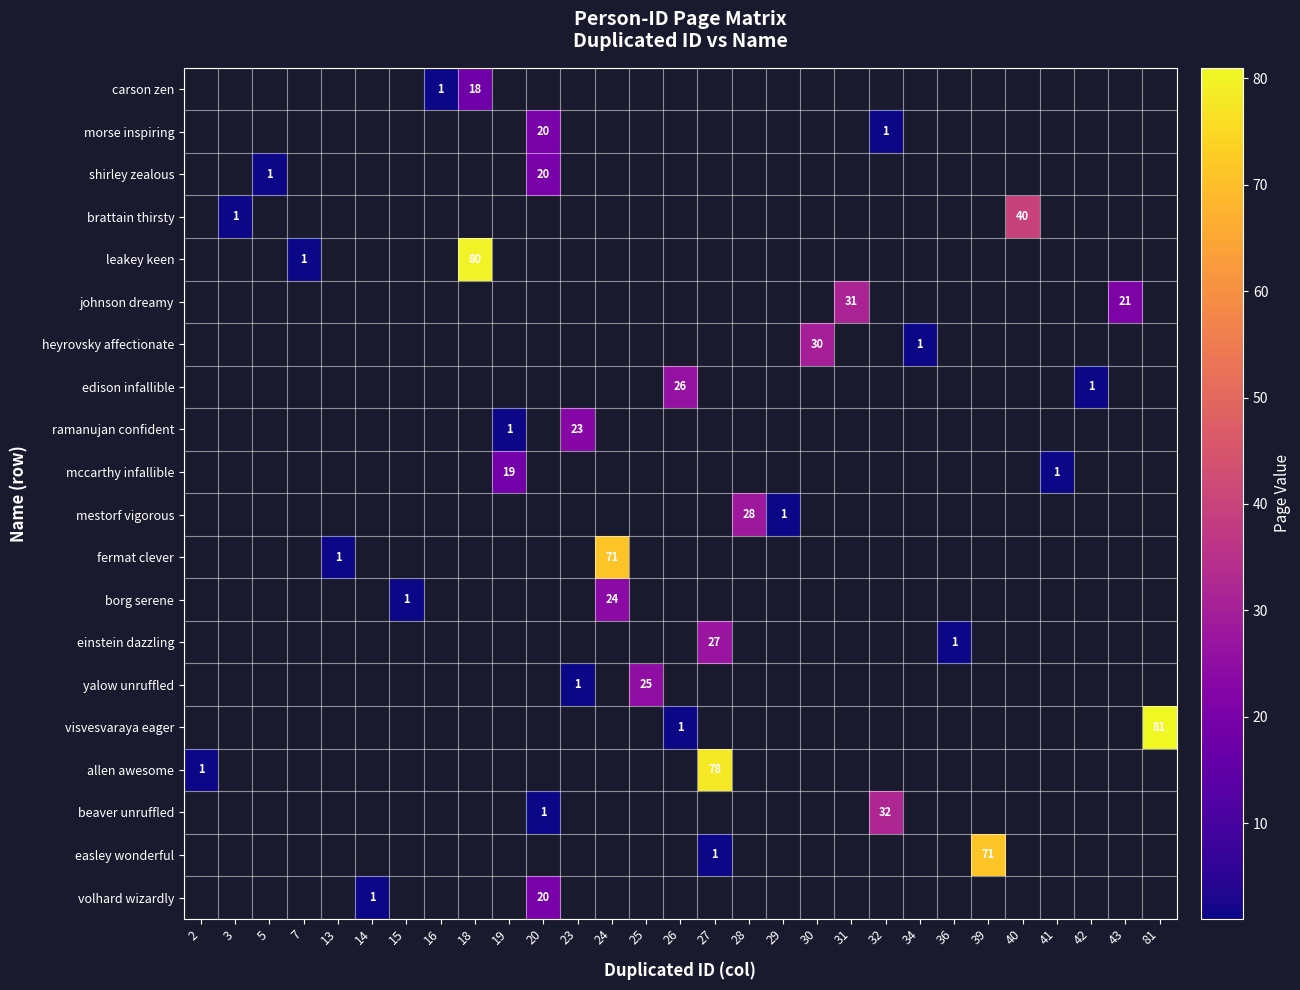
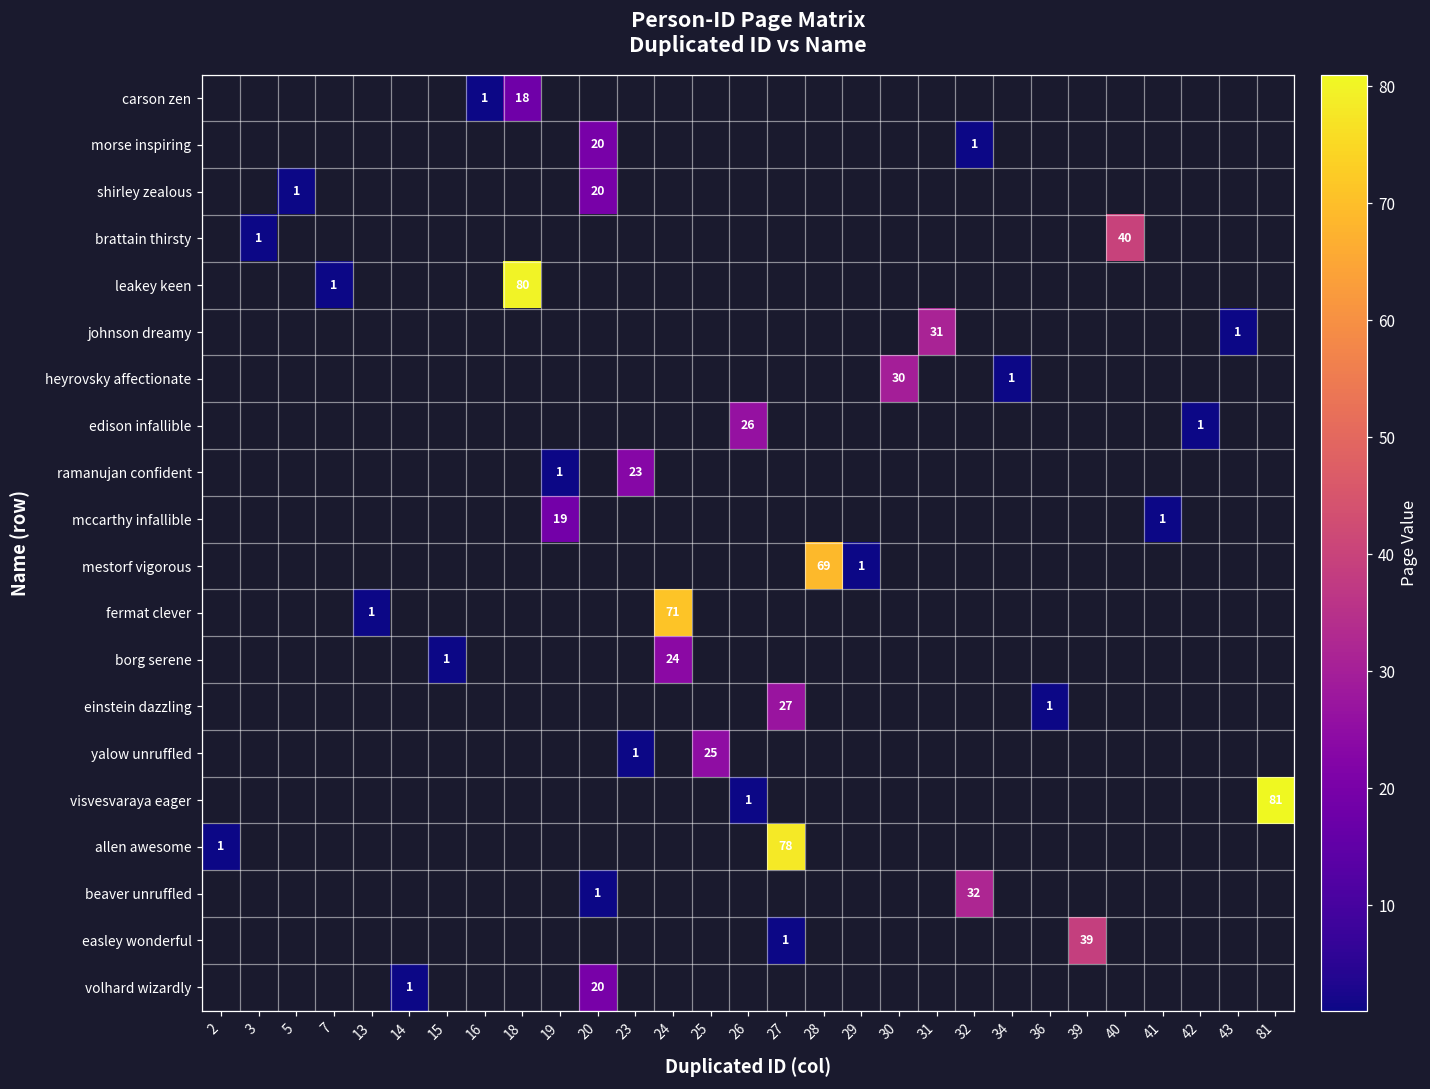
johnson dreamy, 43: 21 -> 1
mestorf vigorous, 28: 28 -> 69
easley wonderful, 39: 71 -> 39
